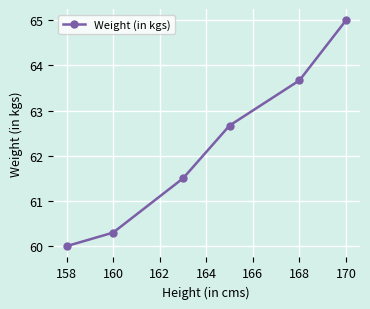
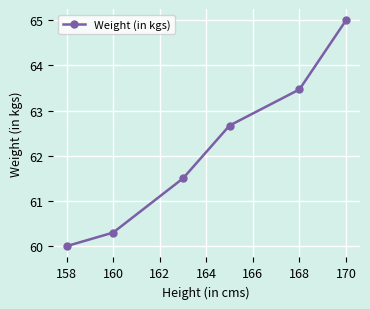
168: 63.7 -> 63.5
